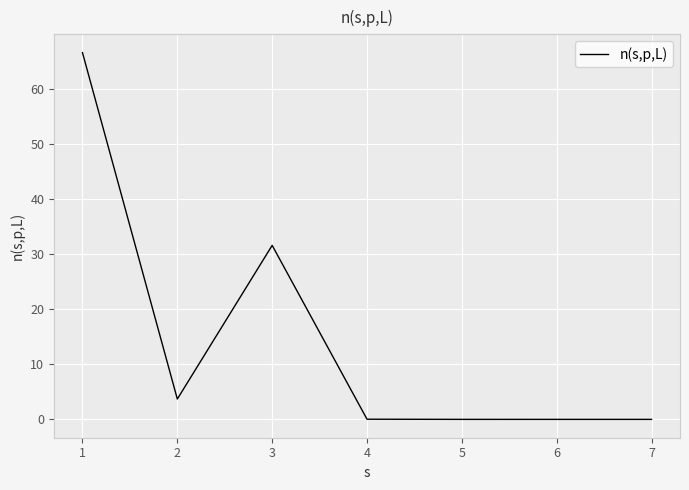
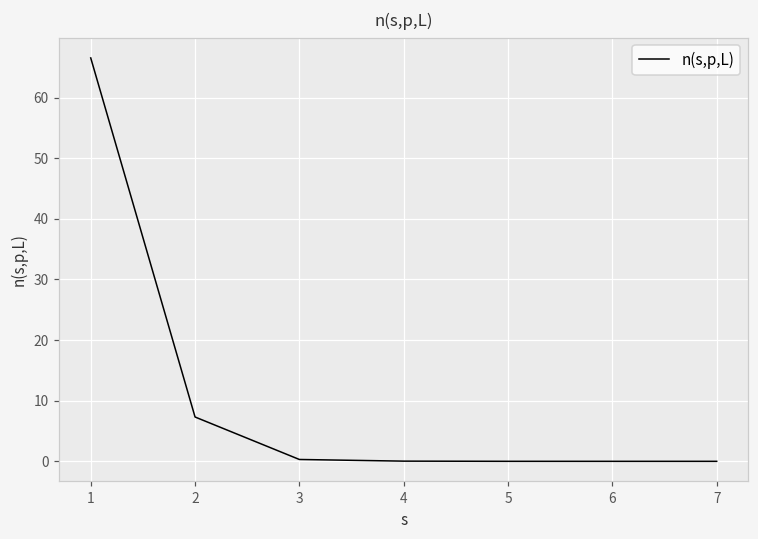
2: 4 -> 7
3: 32 -> 0
